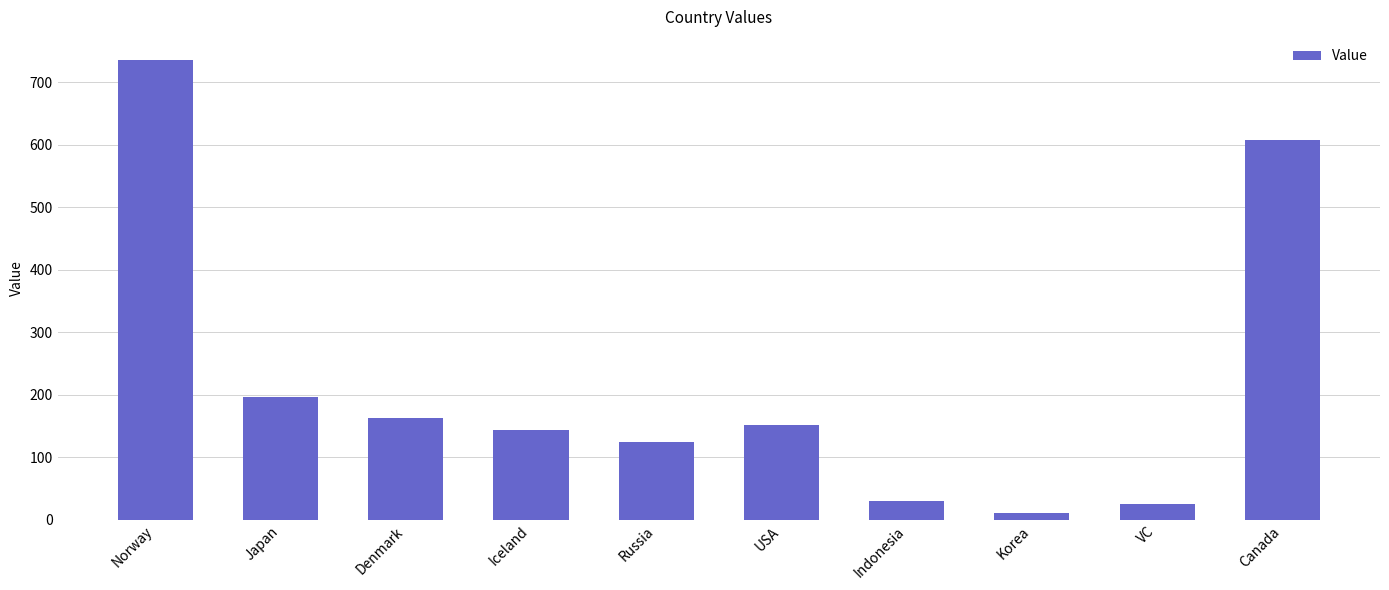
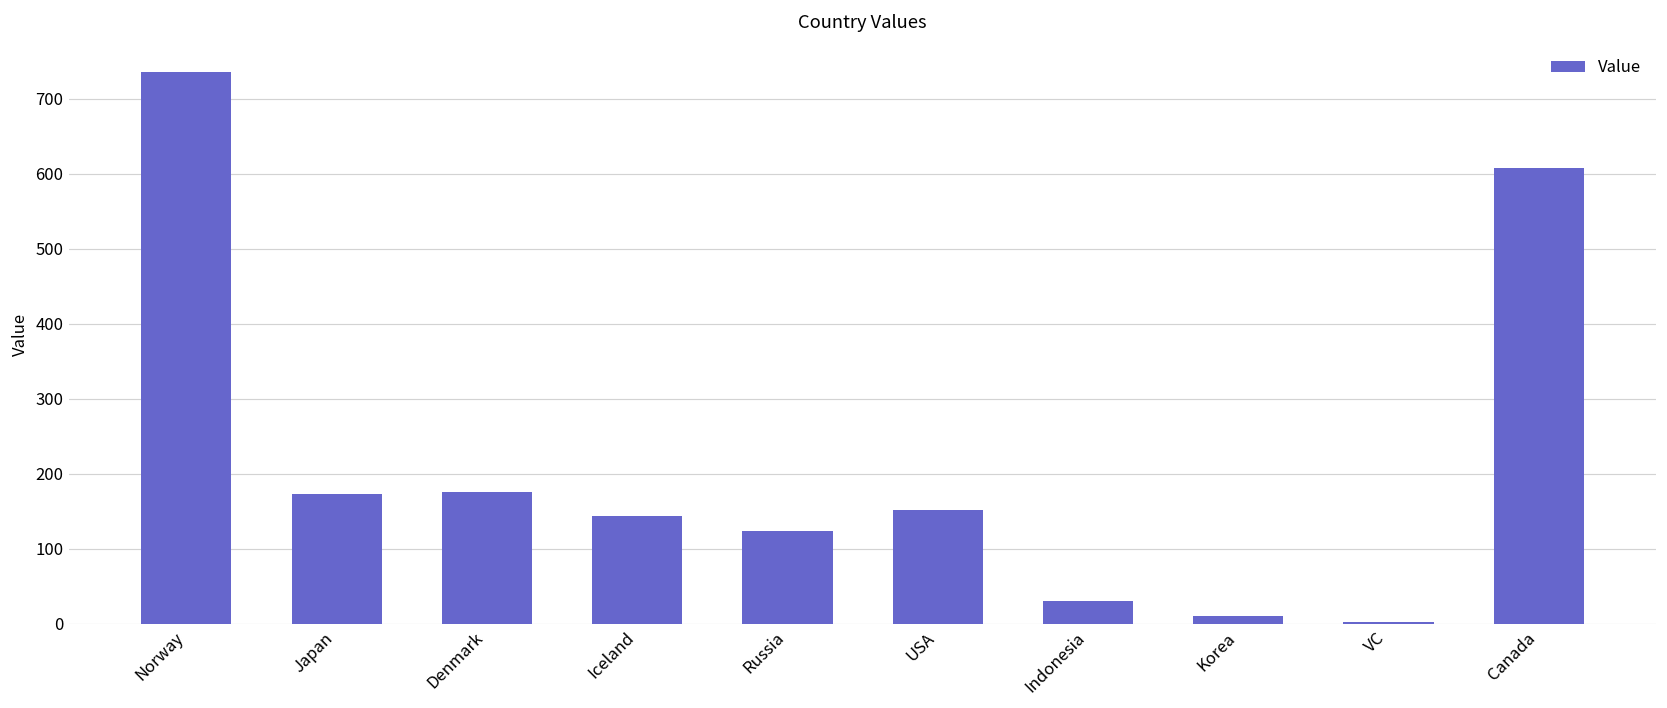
Japan: 200 -> 170
Denmark: 160 -> 180
VC: 30 -> 0
